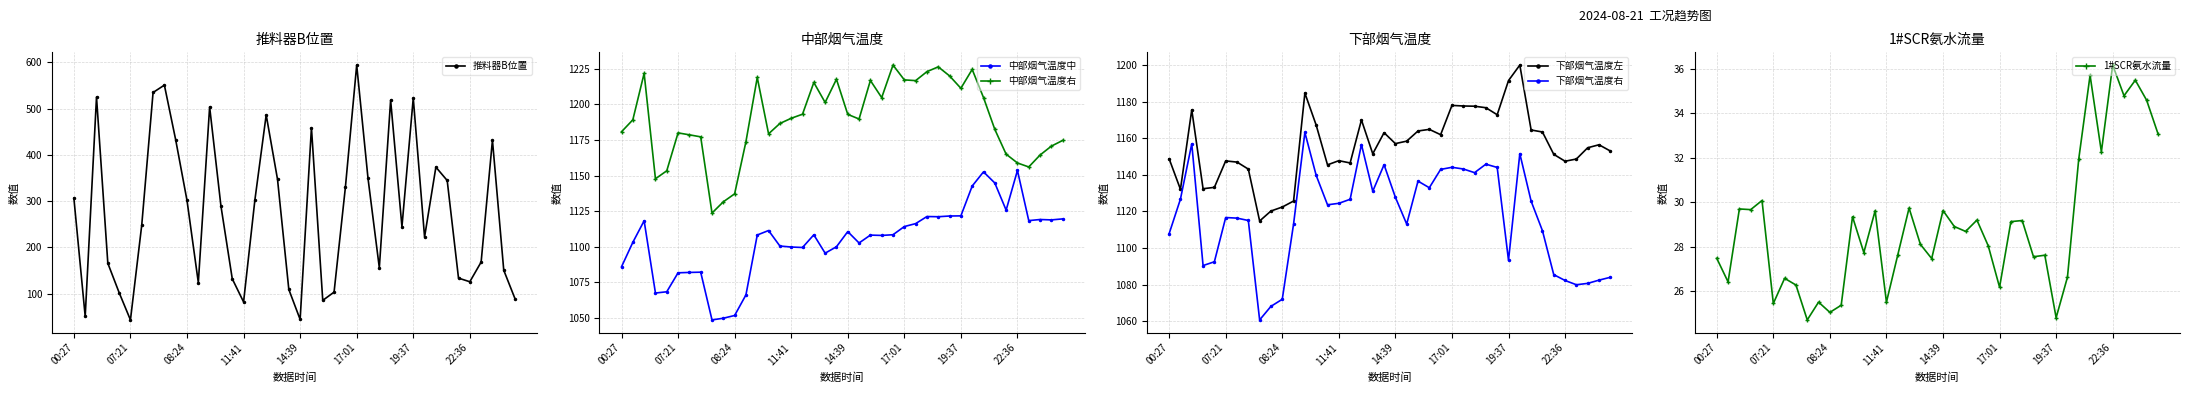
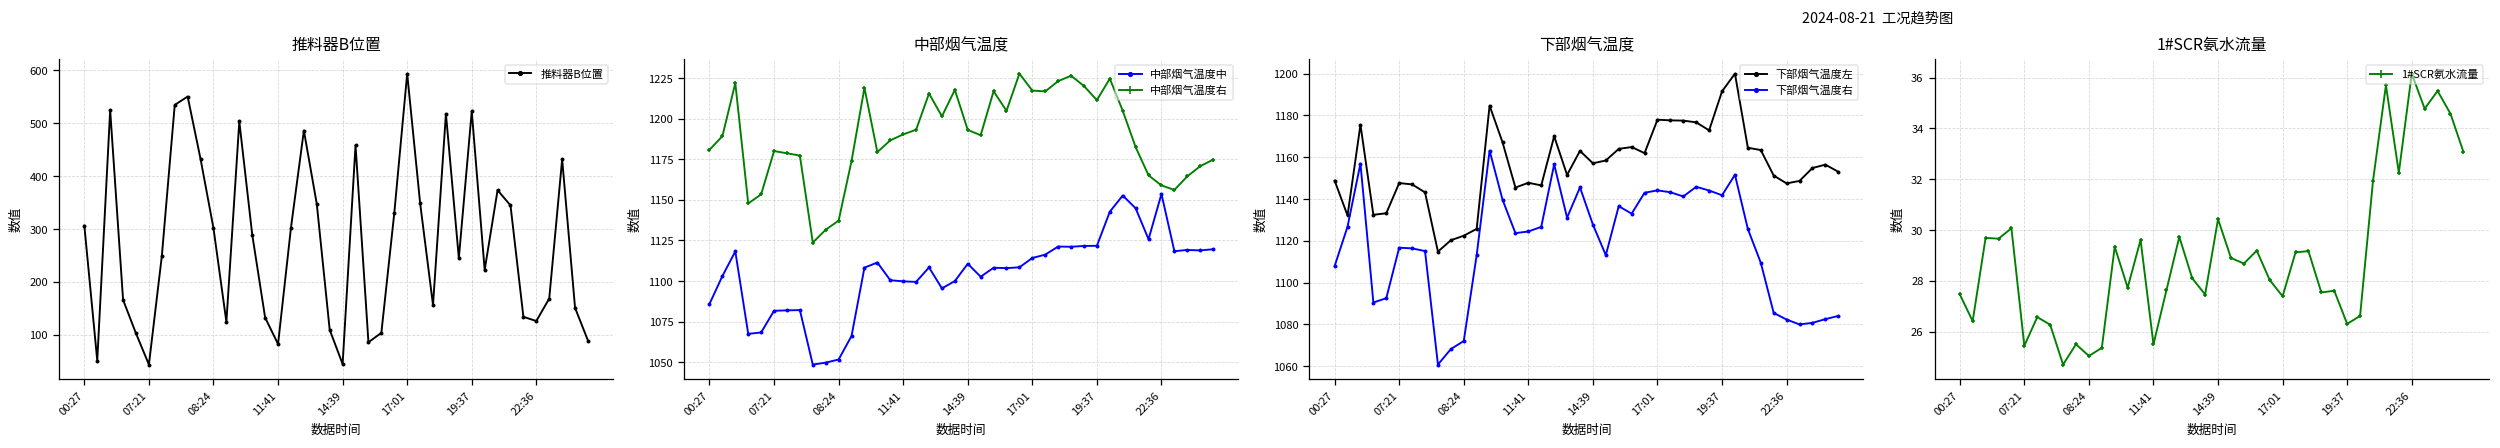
下部烟气温度, 下部烟气温度右, 19:37: 1093 -> 1142
1#SCR氨水流量, 14:39: 29.6 -> 30.4
1#SCR氨水流量, 17:01: 26.2 -> 27.4
1#SCR氨水流量, 19:37: 24.8 -> 26.3
